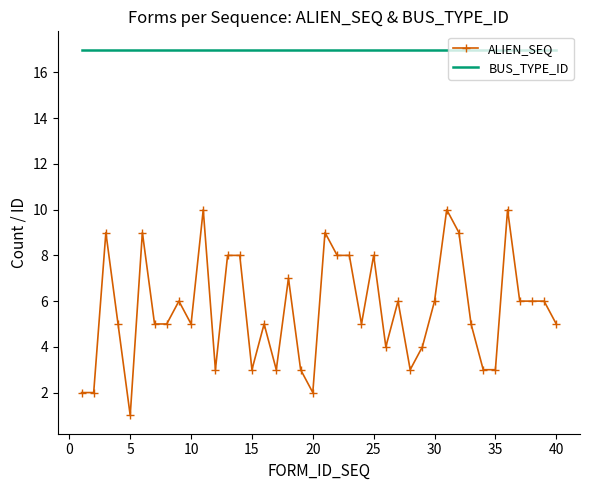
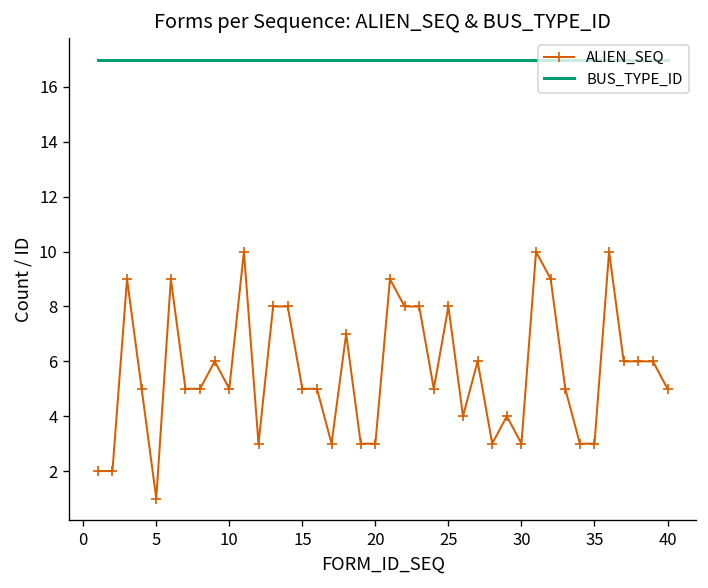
ALIEN_SEQ, 15: 3 -> 5
ALIEN_SEQ, 20: 2 -> 3
ALIEN_SEQ, 30: 6 -> 3
